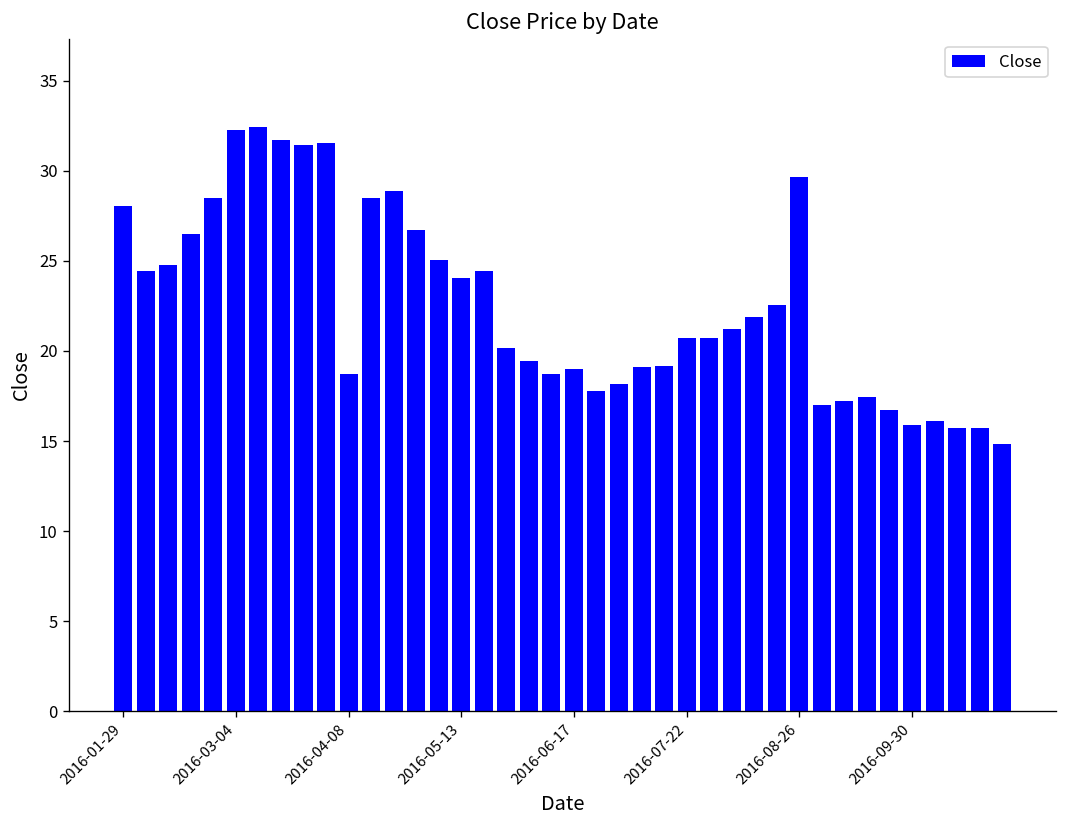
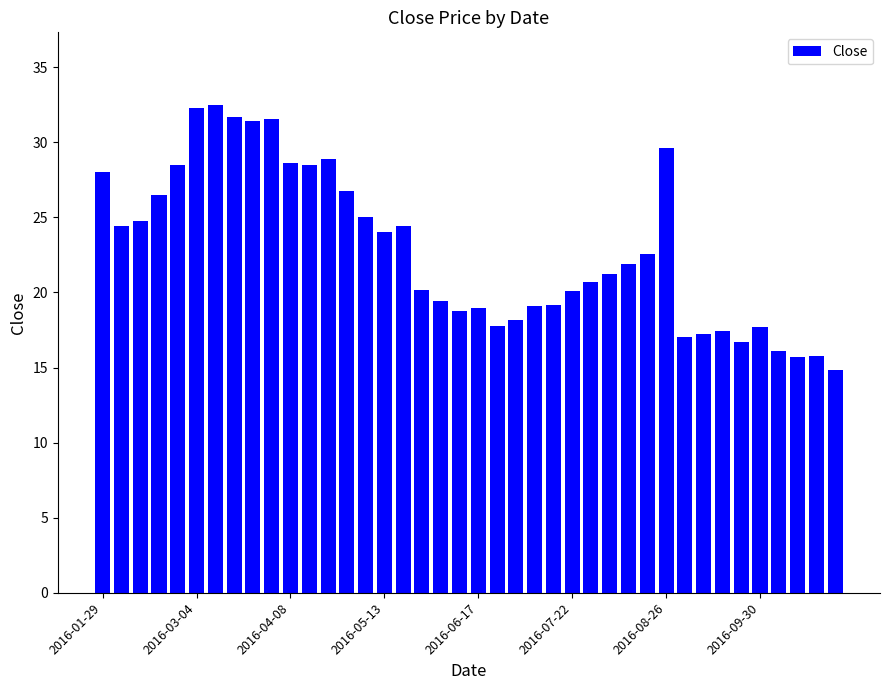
2016-04-08: 18.7 -> 28.6
2016-07-22: 20.7 -> 20.1
2016-09-30: 15.9 -> 17.7
